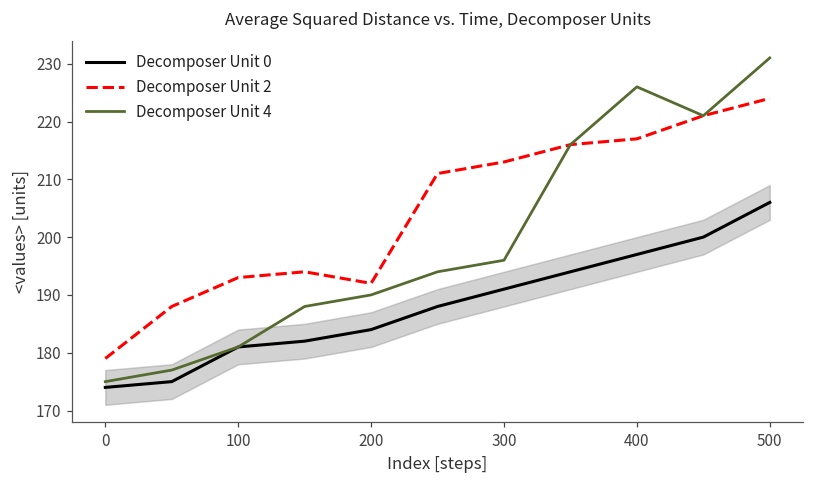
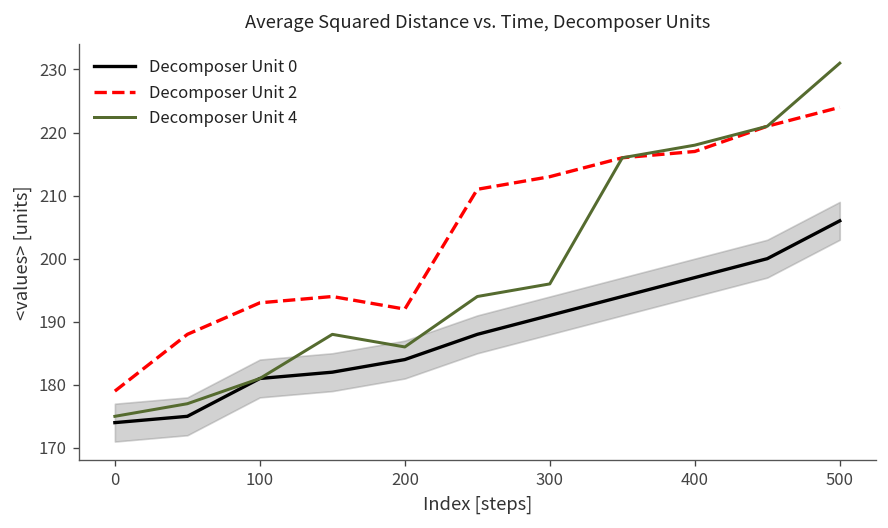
Decomposer Unit 4, 200: 190 -> 186
Decomposer Unit 4, 400: 226 -> 218
